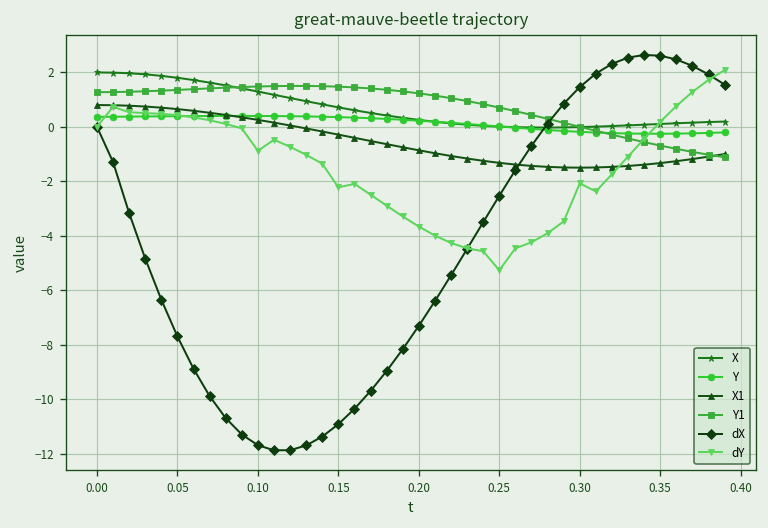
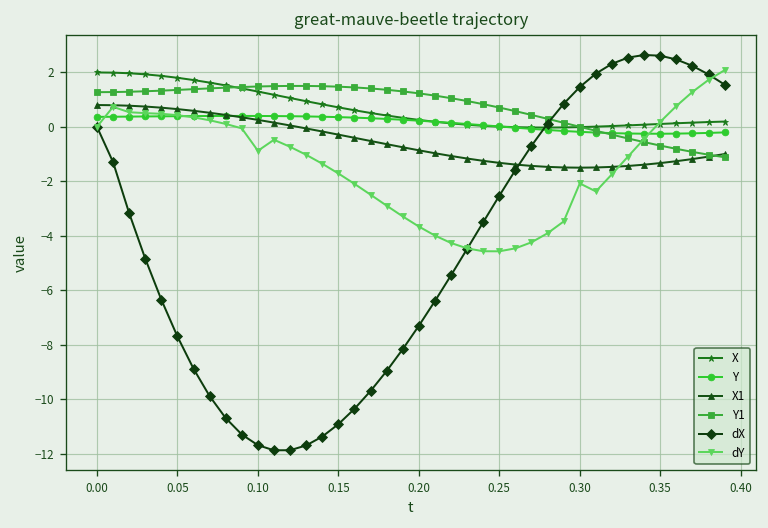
dY, 0.15: -2.2 -> -1.7
dY, 0.25: -5.3 -> -4.6
